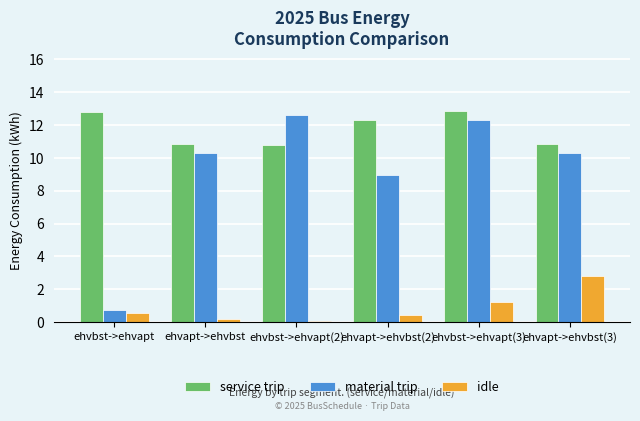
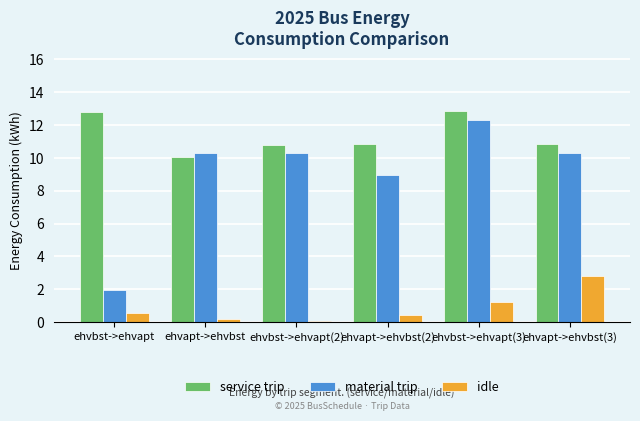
material trip, ehvbst->ehvapt: 0.7 -> 2.0
service trip, ehvapt->ehvbst: 10.9 -> 10.0
material trip, ehvbst->ehvapt(2): 12.6 -> 10.3
service trip, ehvapt->ehvbst(2): 12.3 -> 10.9
